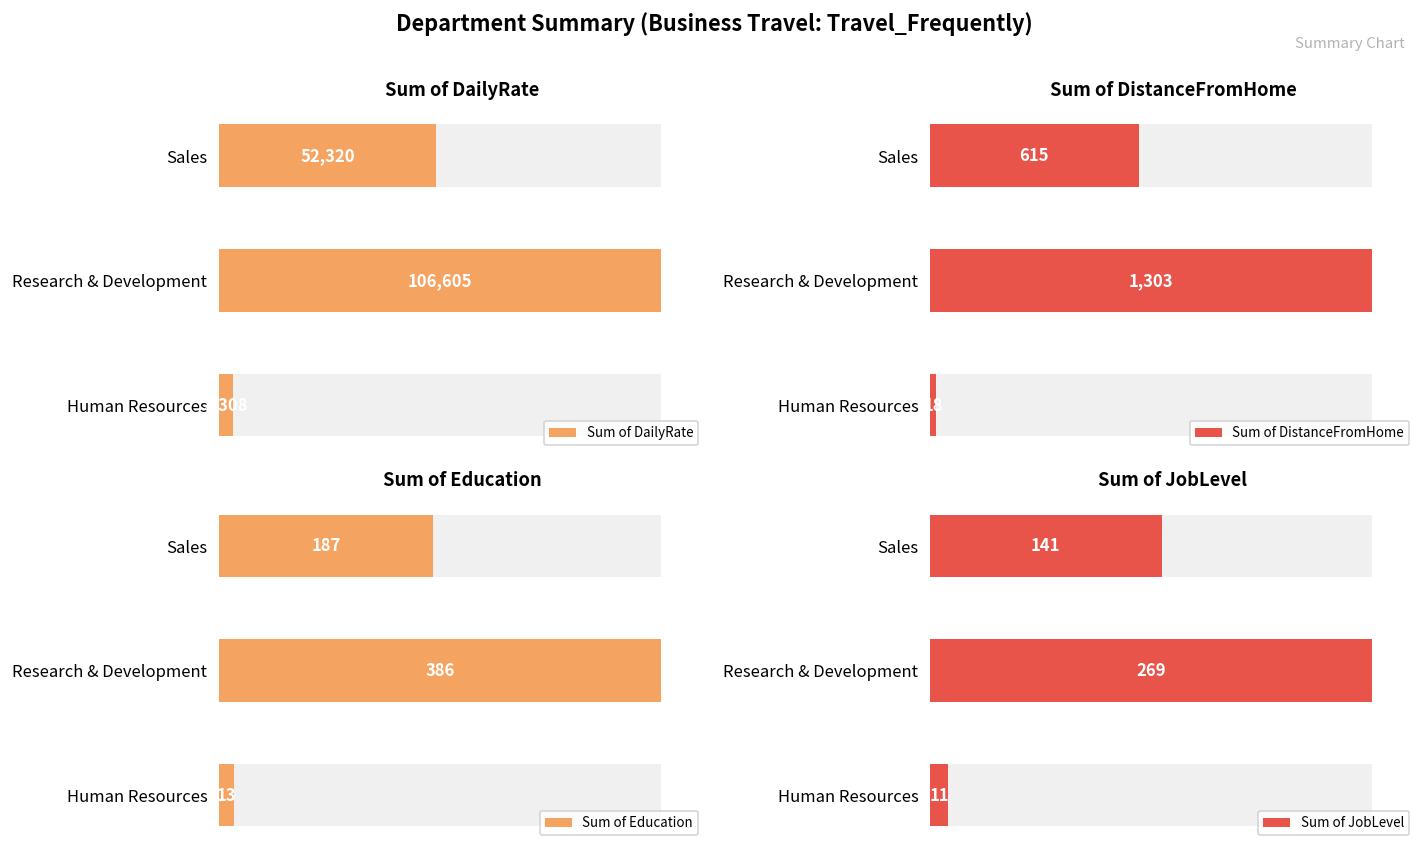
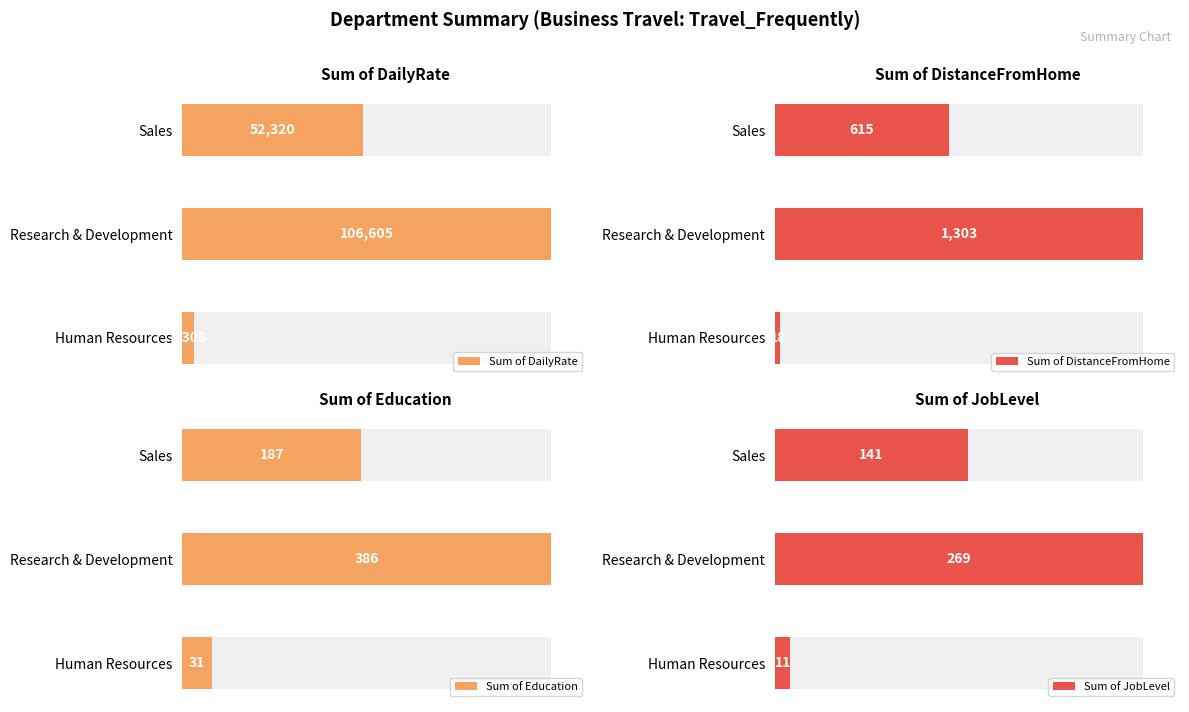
Sum of Education, Sum of Education, Human Resources: 13 -> 31
